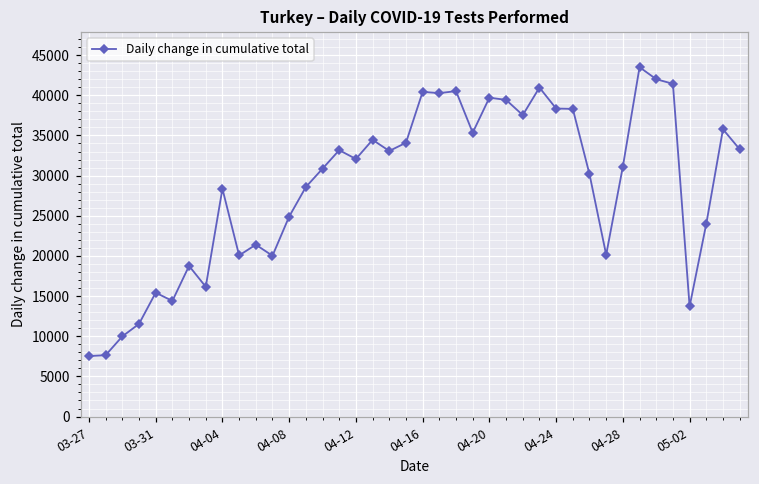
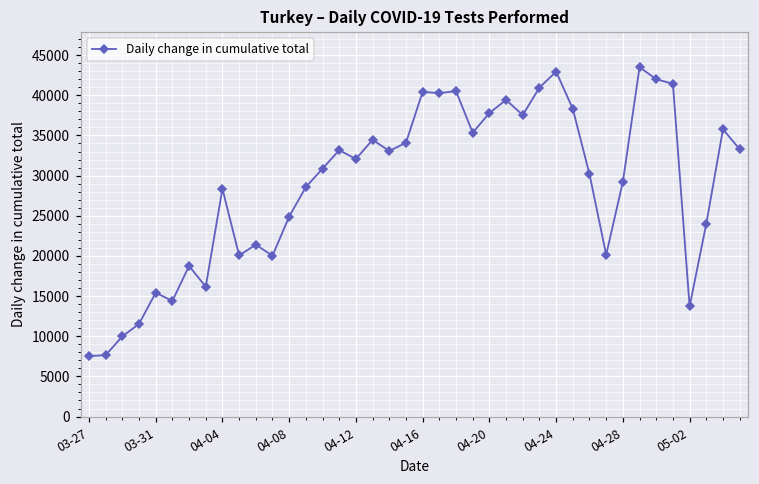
04-20: 40000 -> 38000
04-24: 38000 -> 43000
04-28: 31000 -> 29000
